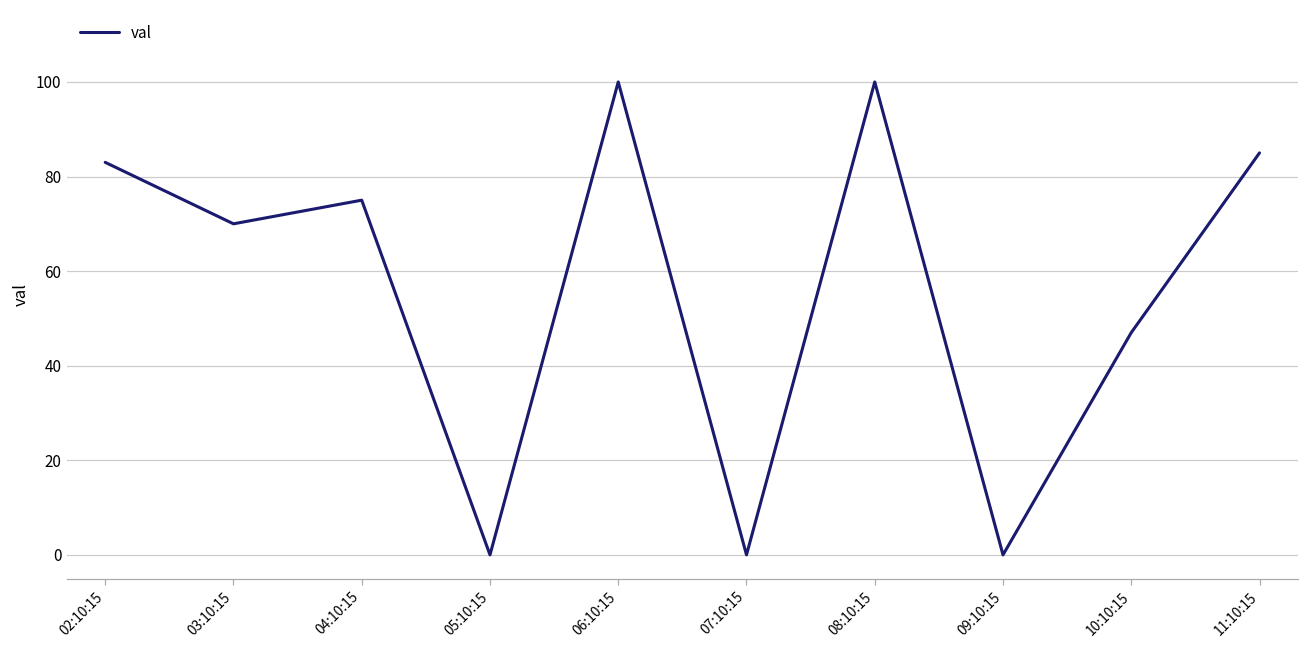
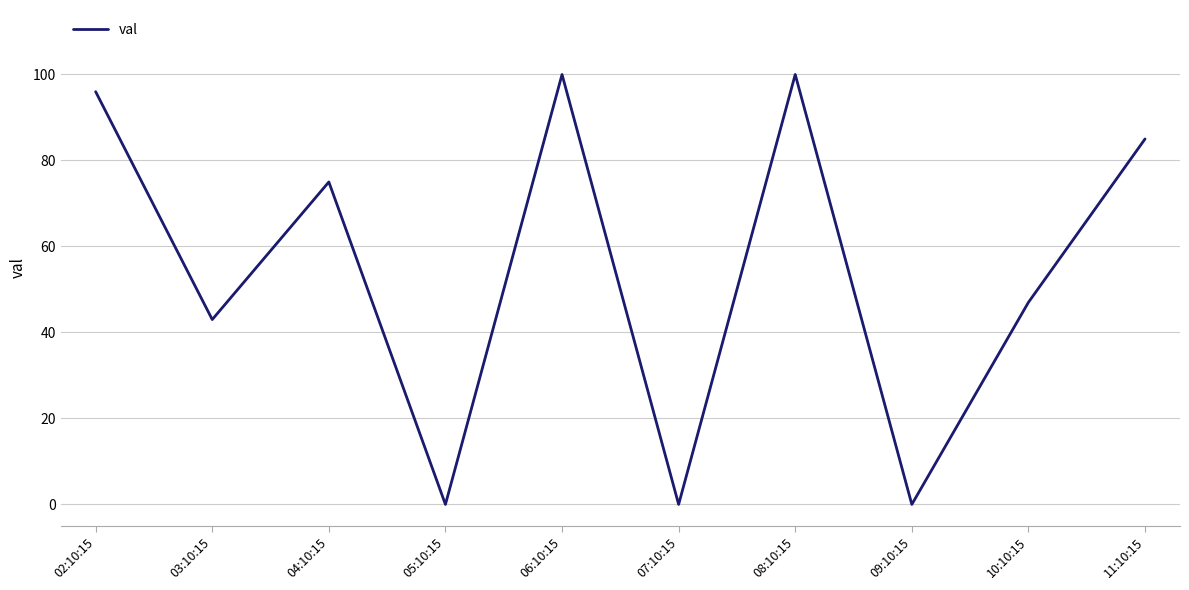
02:10:15: 83 -> 96
03:10:15: 70 -> 43
